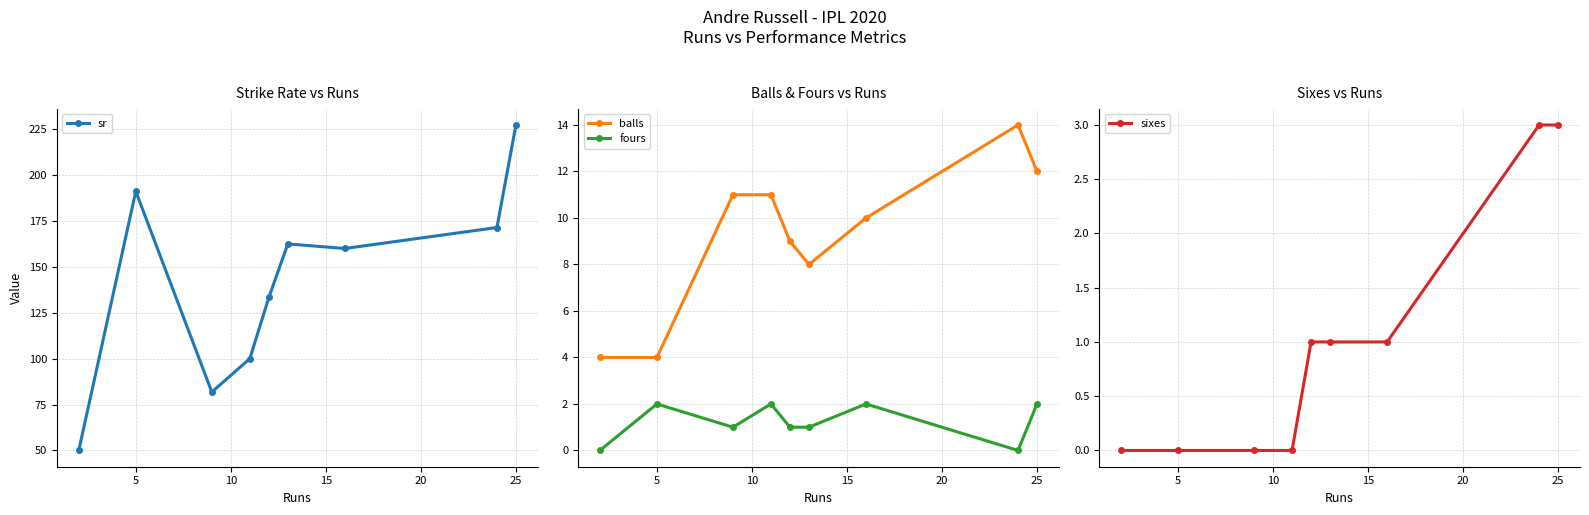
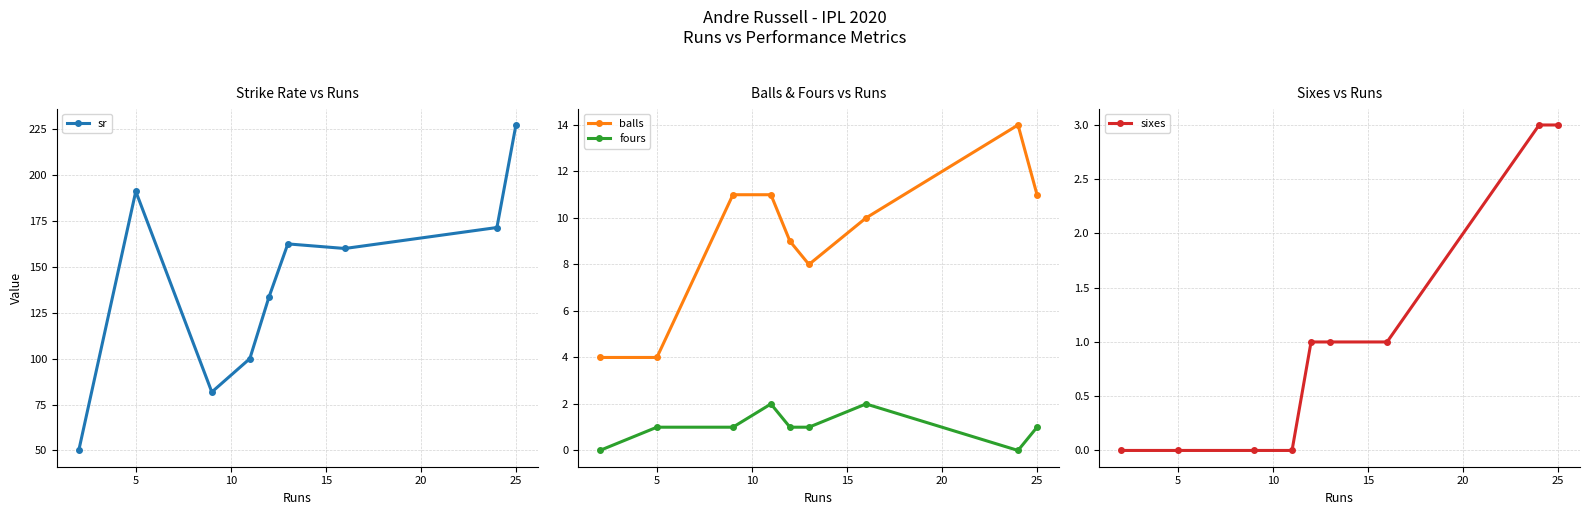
Balls & Fours vs Runs, fours, 5: 2 -> 1
Balls & Fours vs Runs, balls, 25: 12 -> 11
Balls & Fours vs Runs, fours, 25: 2 -> 1
